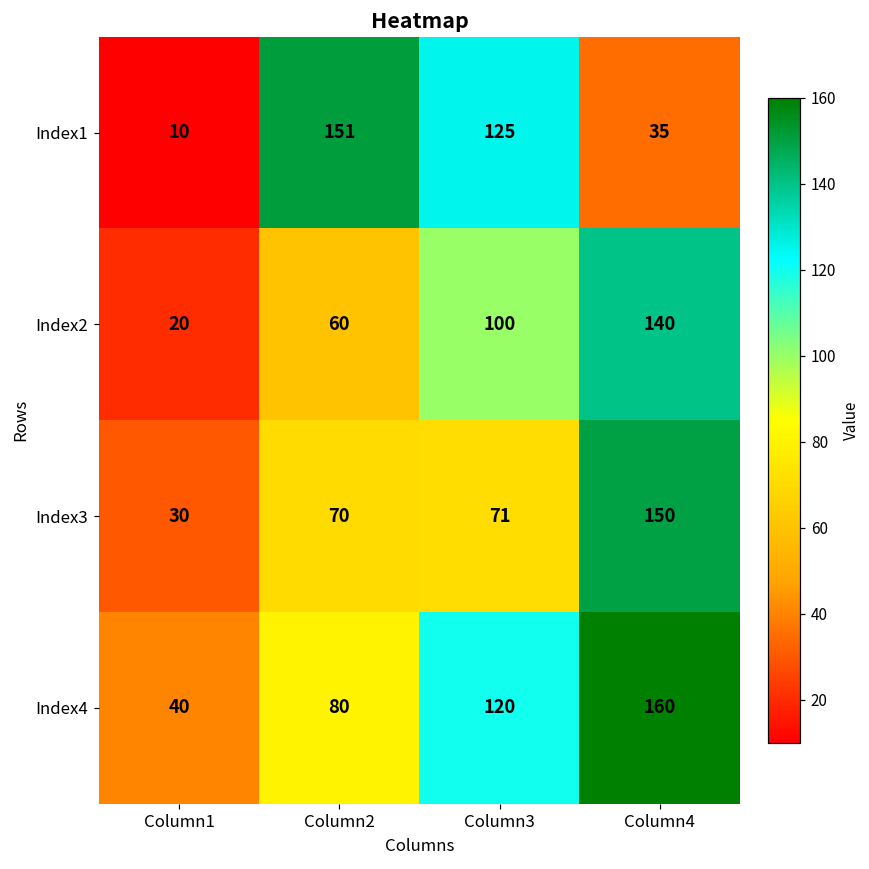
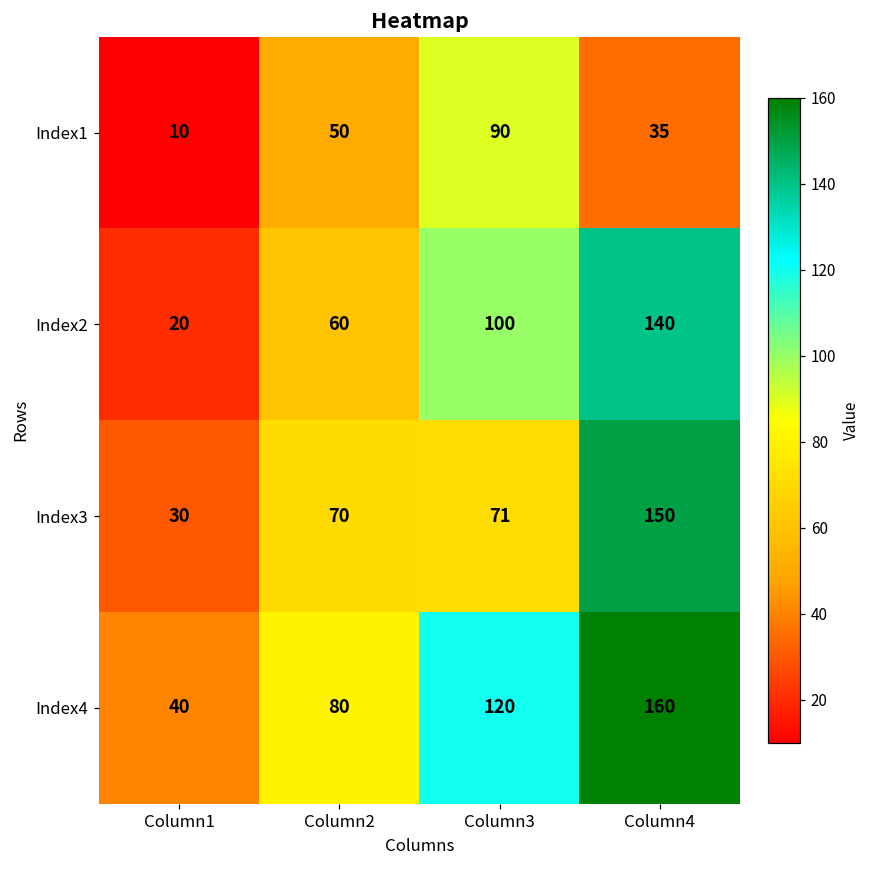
Index1, Column2: 151 -> 50
Index1, Column3: 125 -> 90
